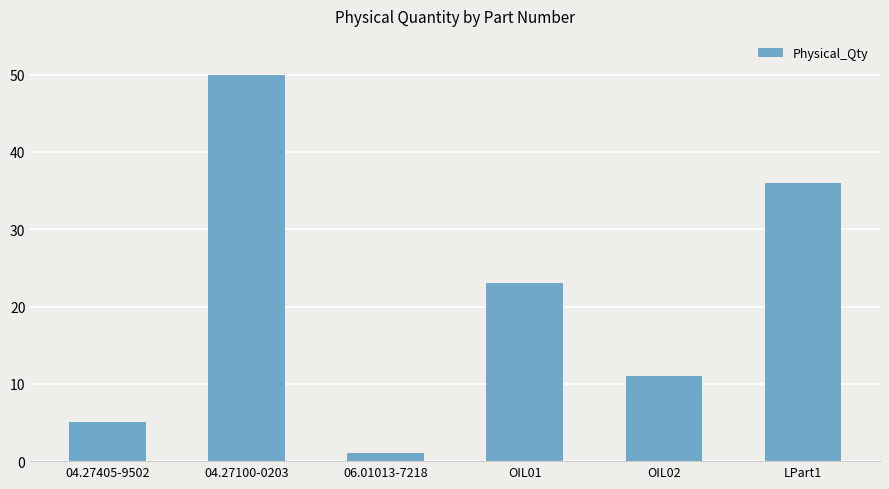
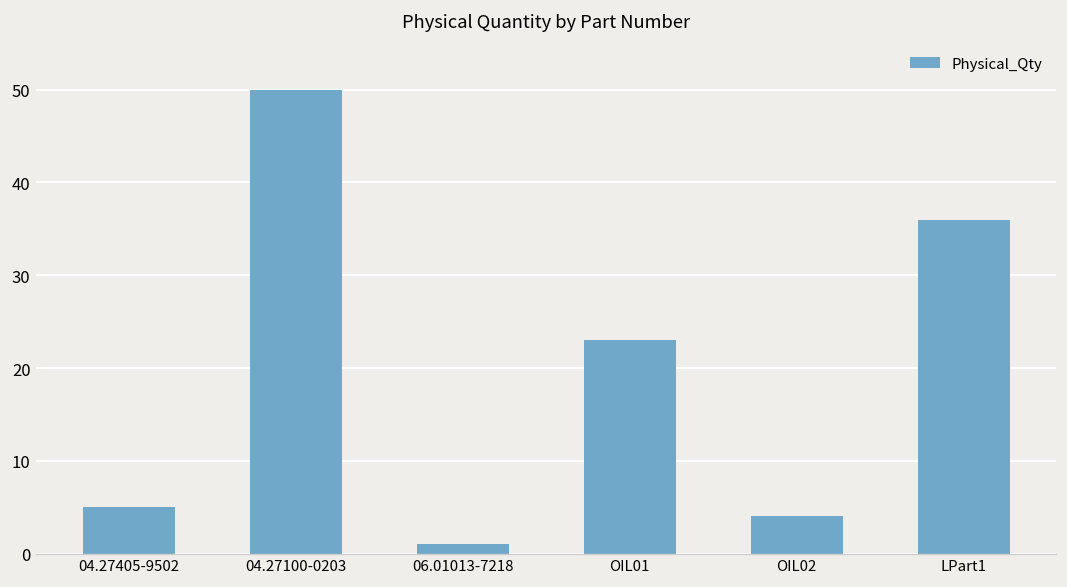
OIL02: 11 -> 4
